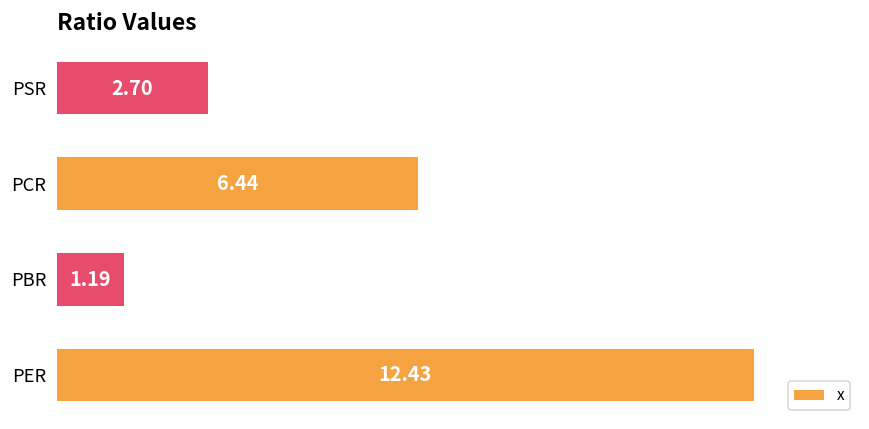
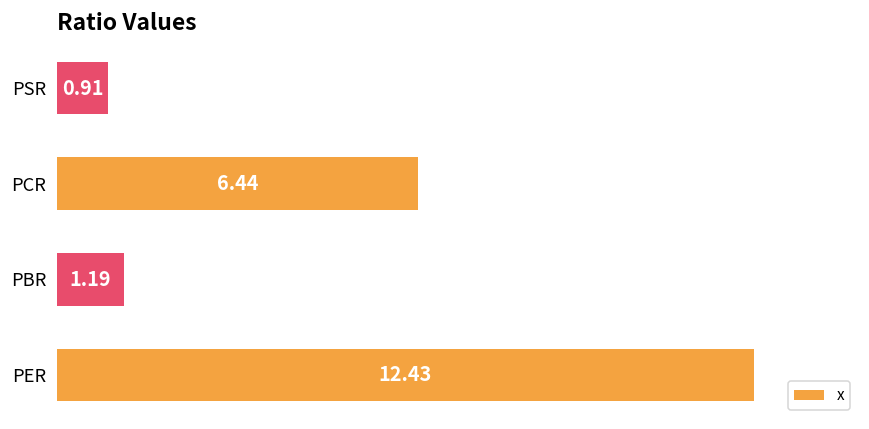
PSR: 2.70 -> 0.91
